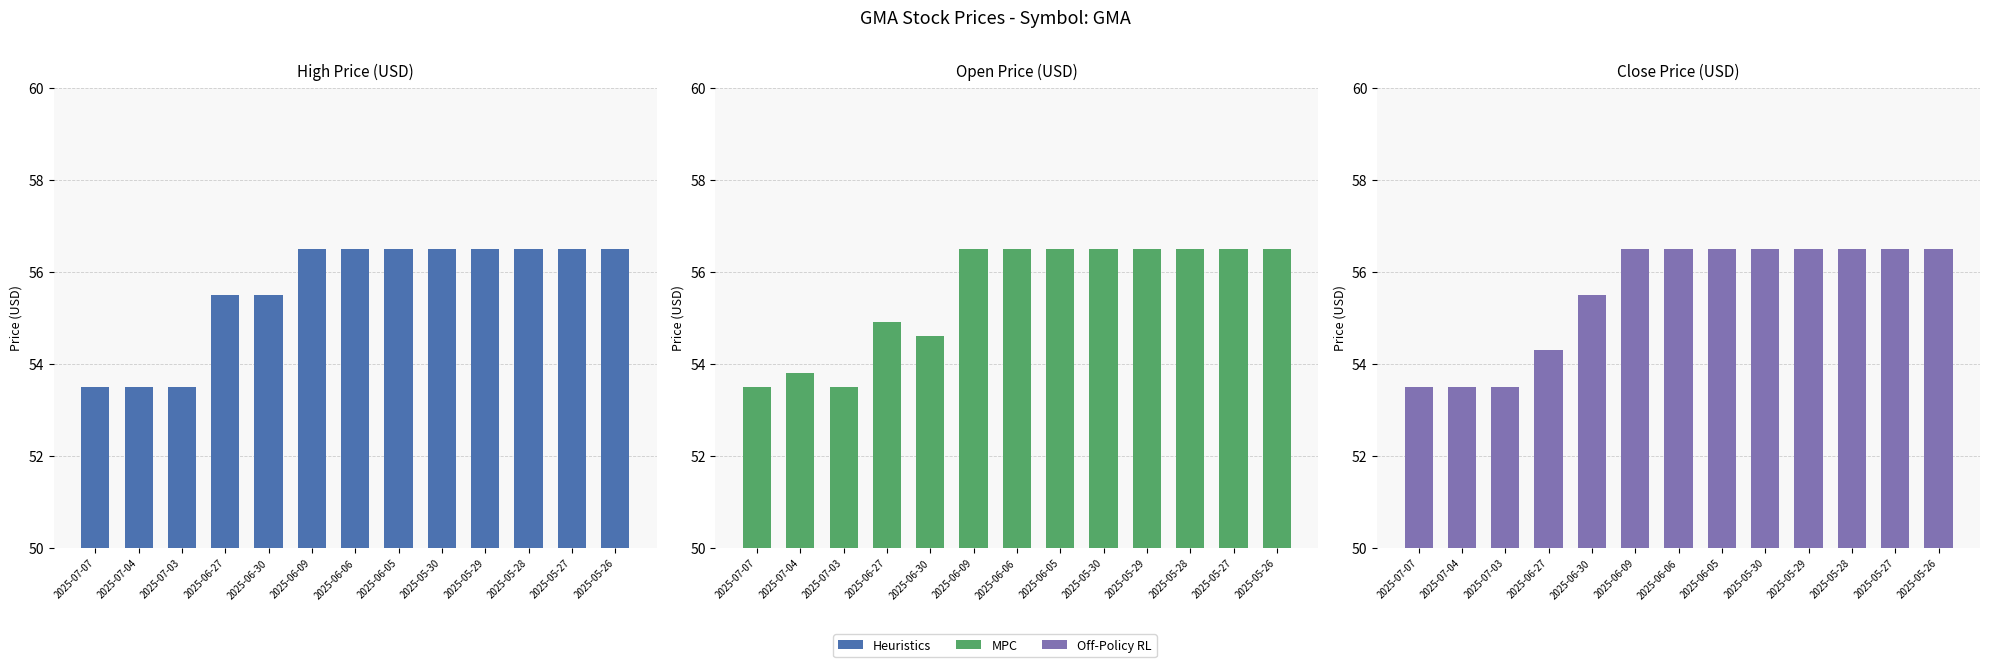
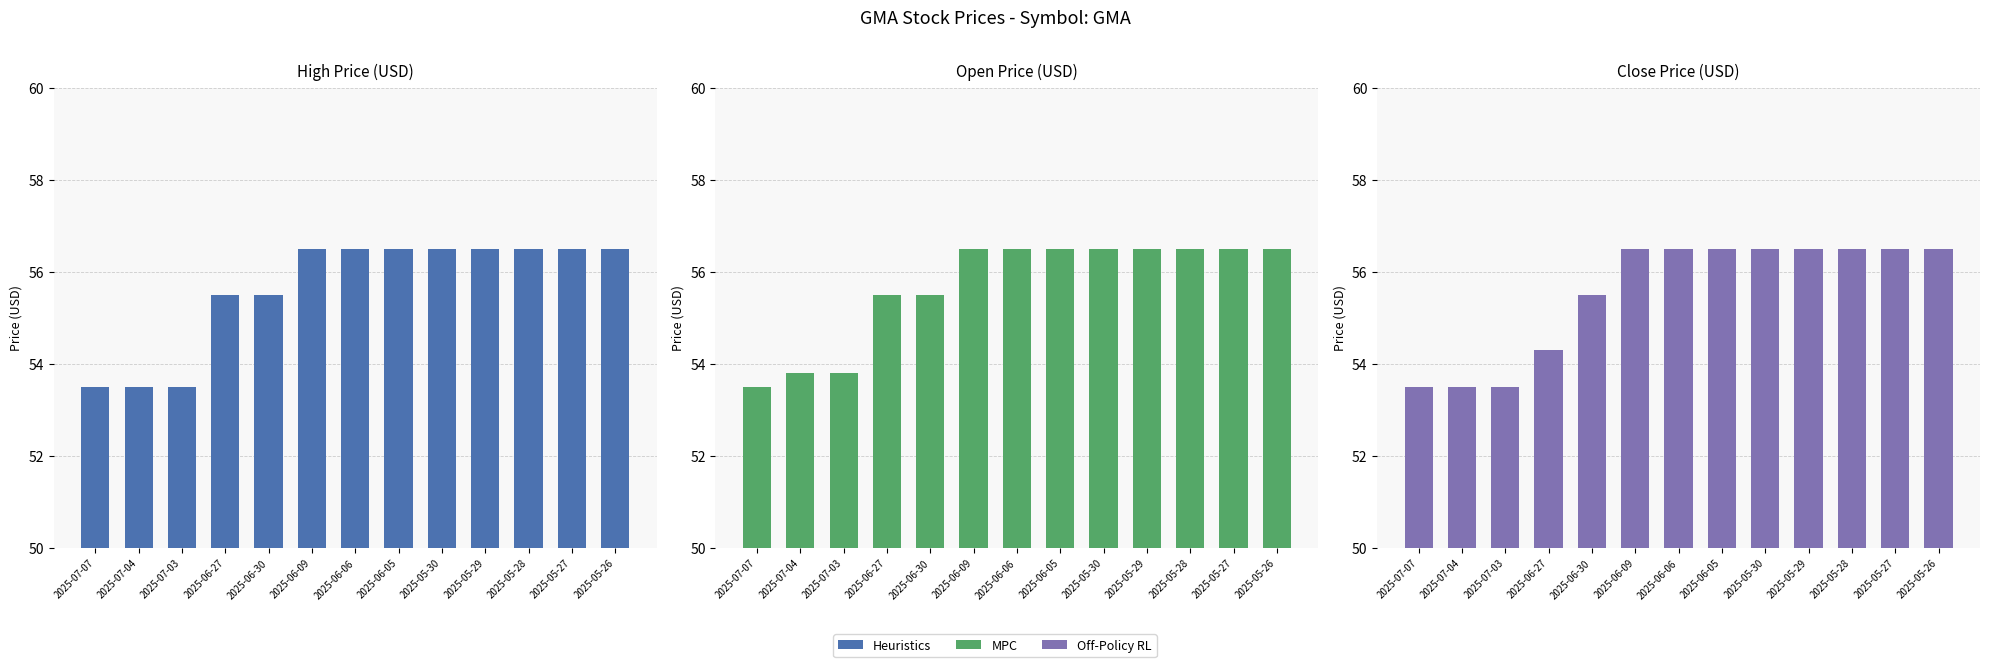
Open Price (USD), 2025-07-03: 53.5 -> 53.8
Open Price (USD), 2025-06-27: 54.9 -> 55.5
Open Price (USD), 2025-06-30: 54.6 -> 55.5
